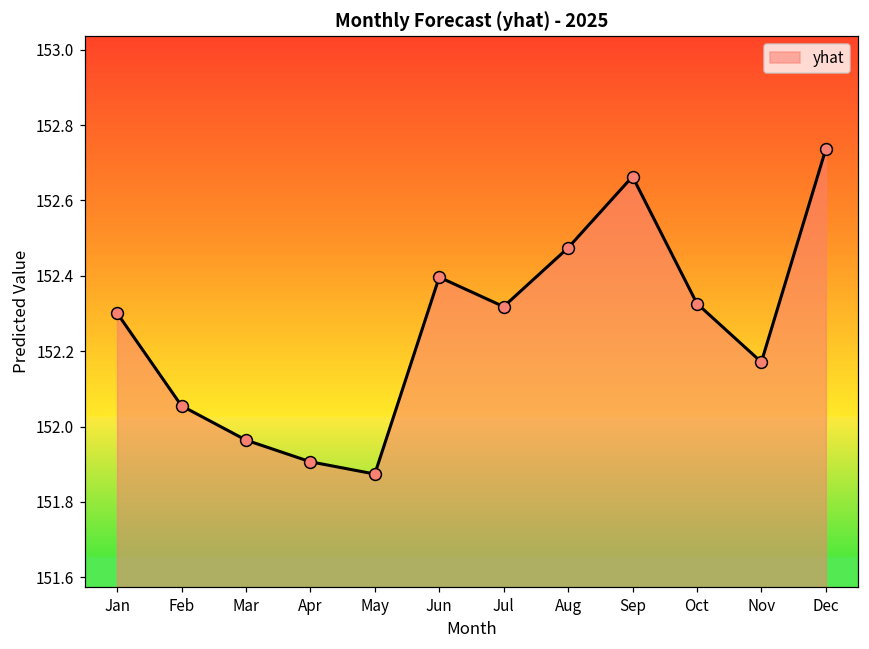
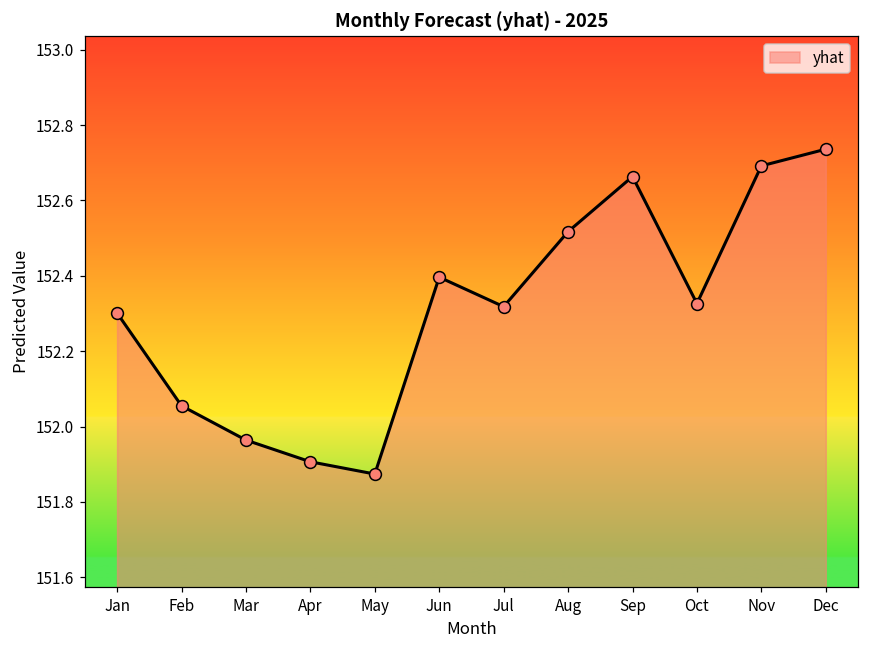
Aug: 152.47 -> 152.52
Nov: 152.17 -> 152.69
